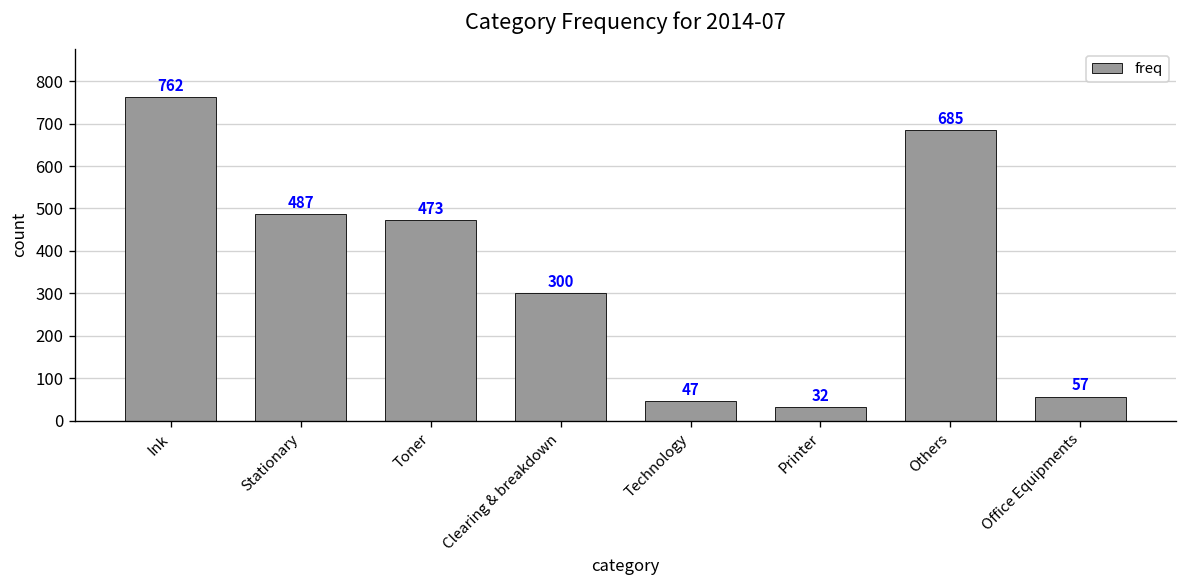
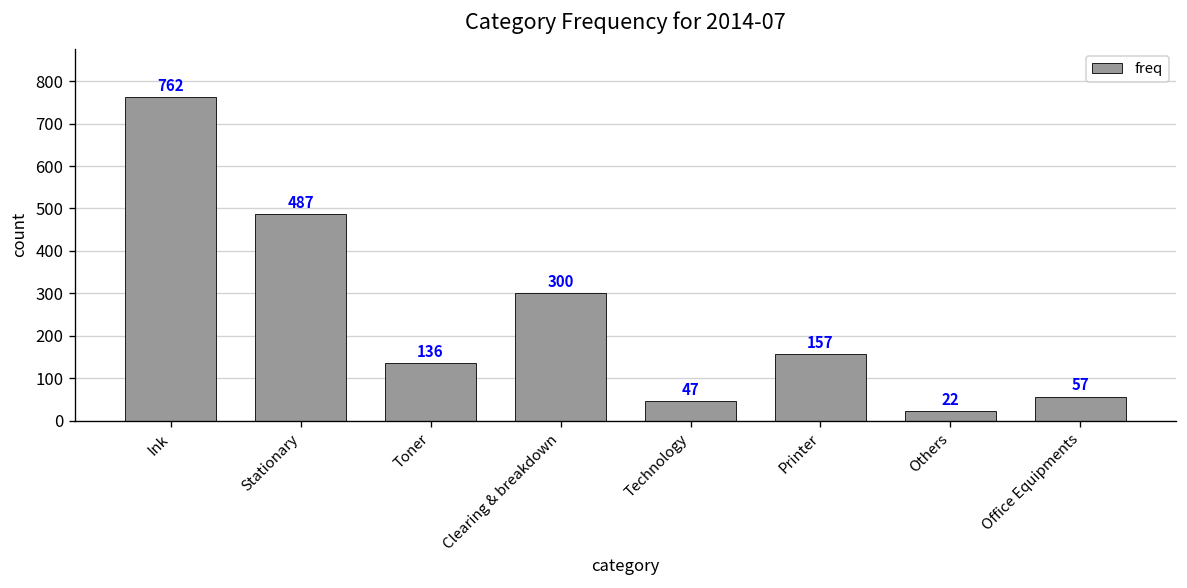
Toner: 473 -> 136
Printer: 32 -> 157
Others: 685 -> 22
